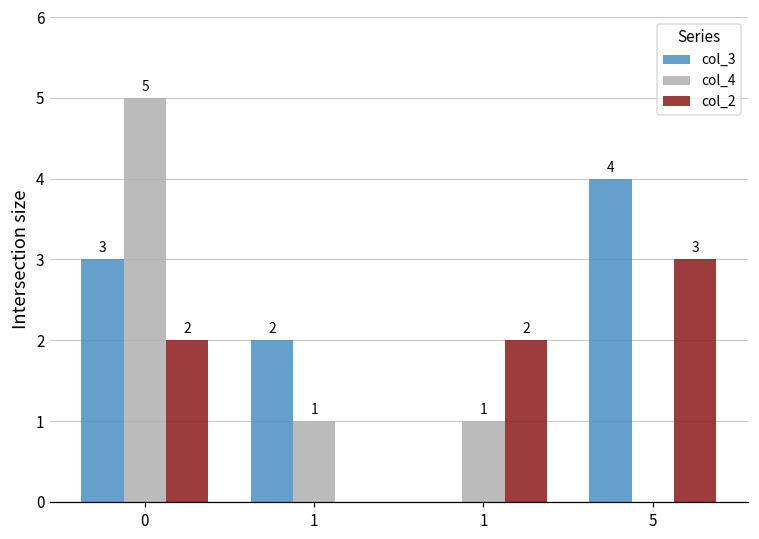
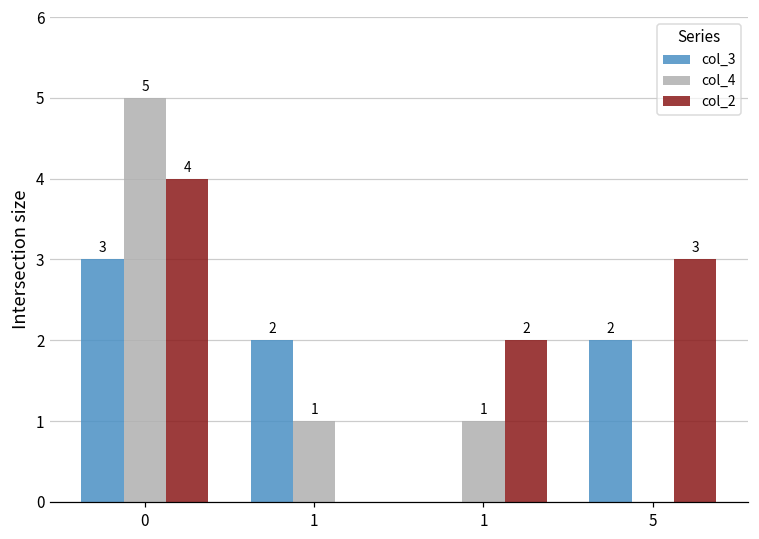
col_2, 0: 2 -> 4
col_3, 5: 4 -> 2
